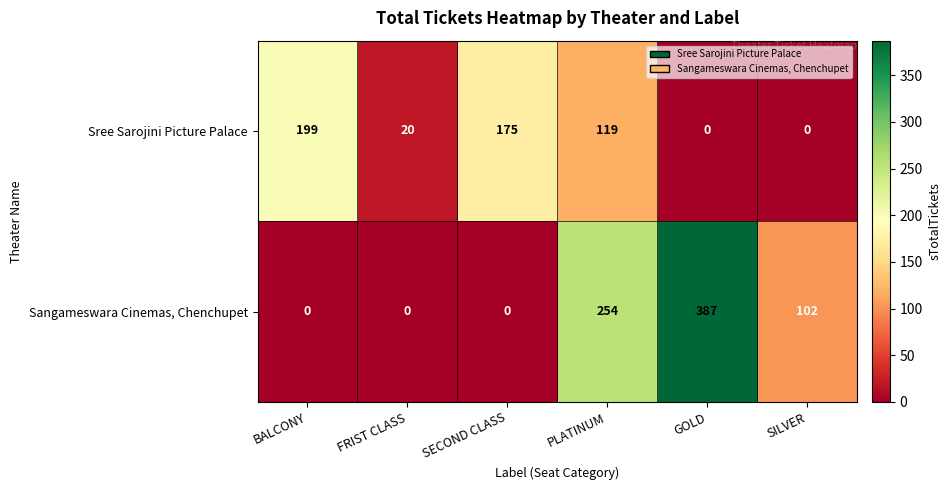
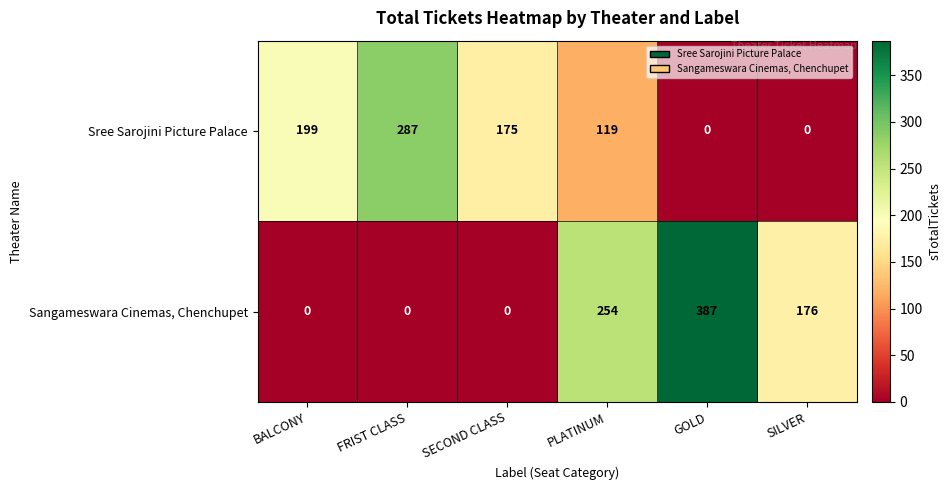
Sree Sarojini Picture Palace, FRIST CLASS: 20 -> 287
Sangameswara Cinemas, Chenchupet, SILVER: 102 -> 176
